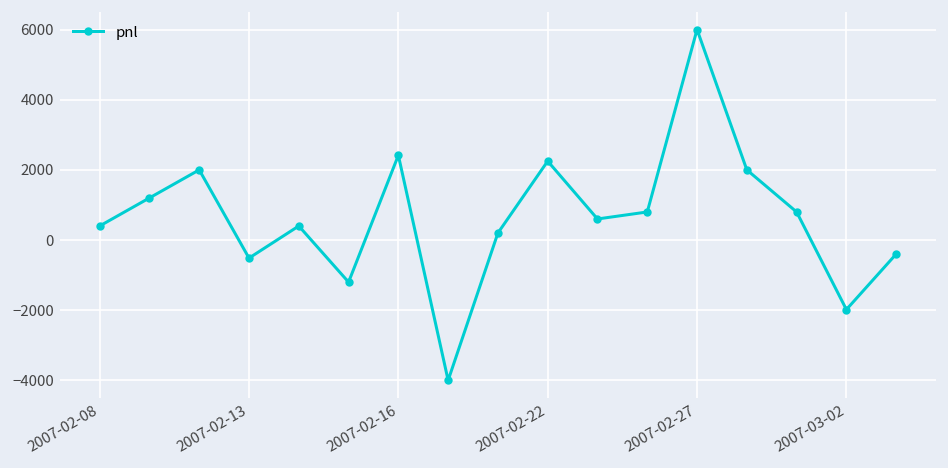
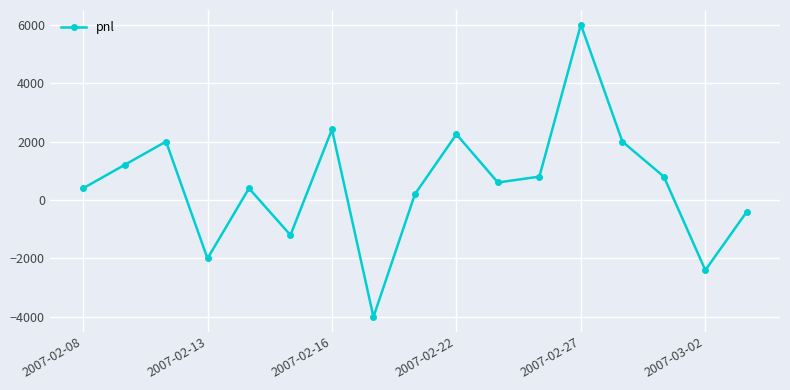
2007-02-13: -500 -> -2000
2007-03-02: -2000 -> -2400
